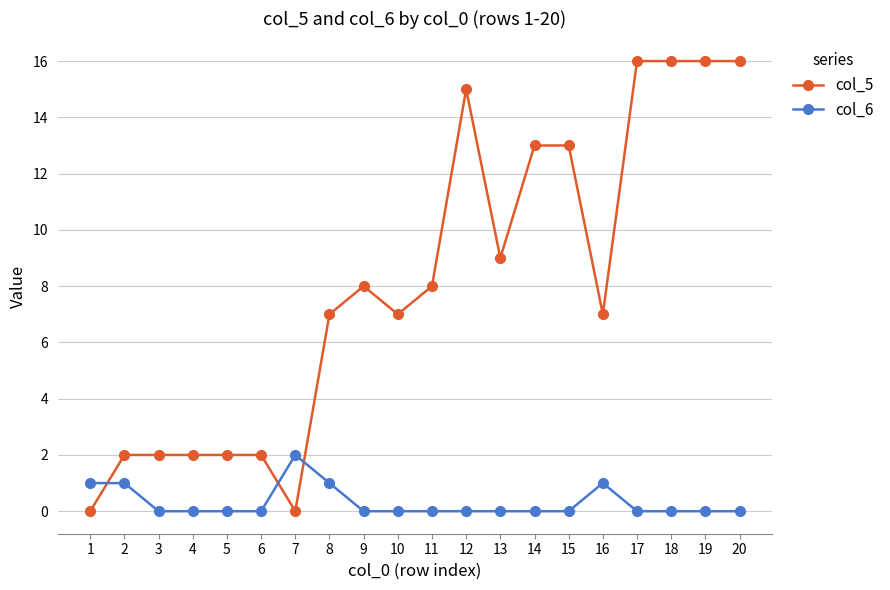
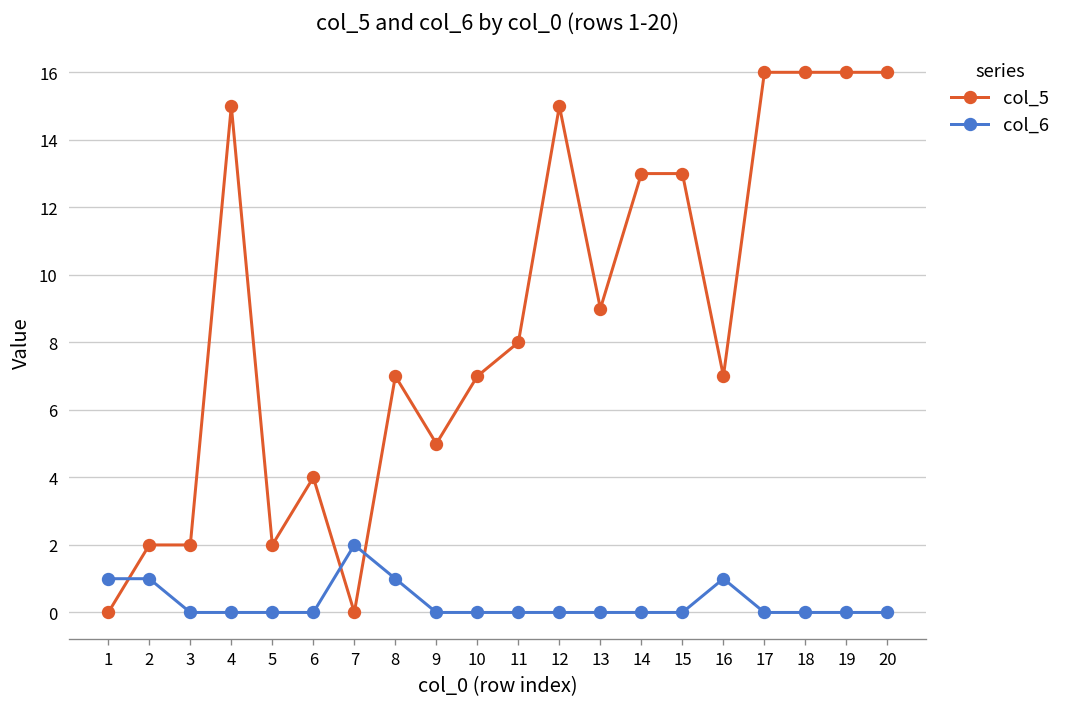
col_5, 4: 2 -> 15
col_5, 6: 2 -> 4
col_5, 9: 8 -> 5
